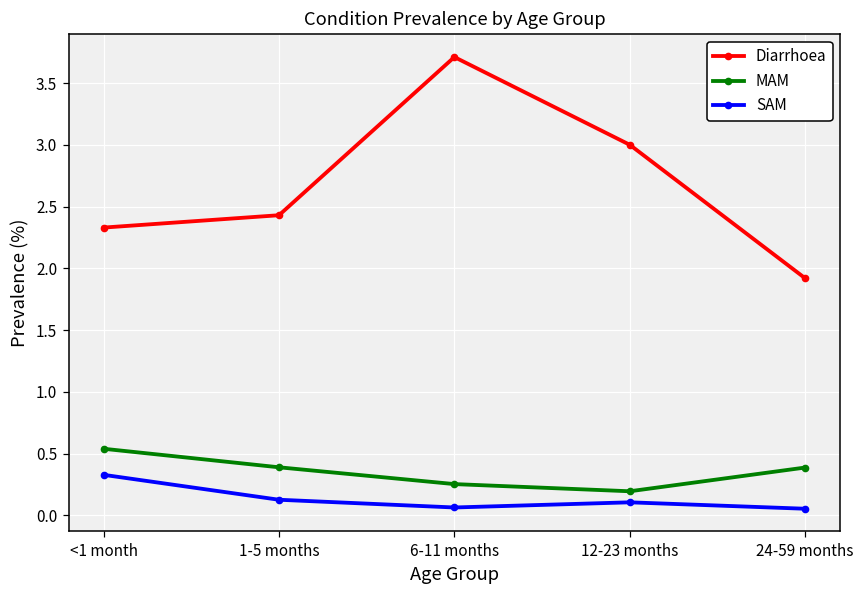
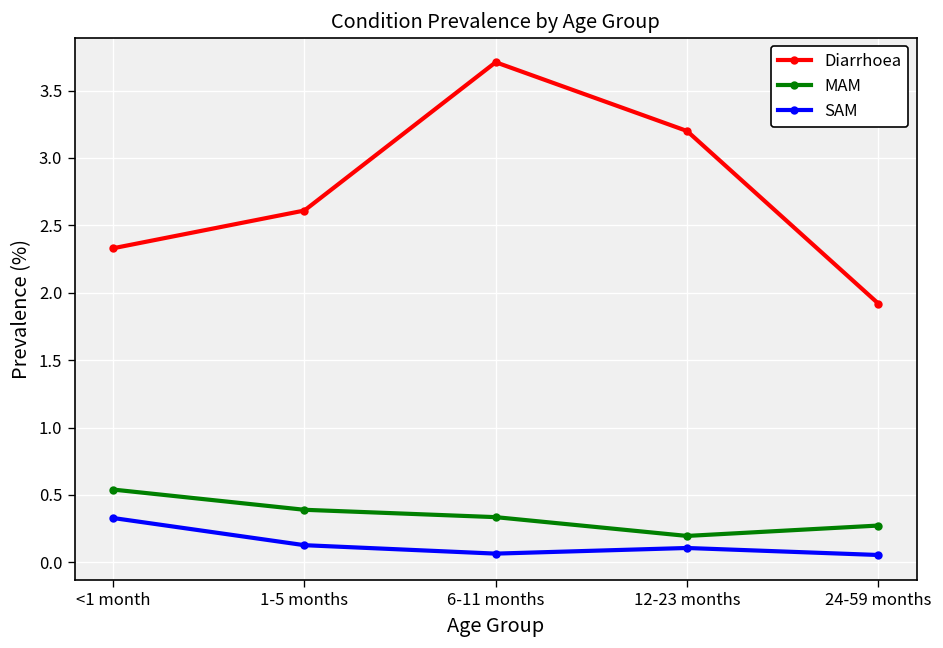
Diarrhoea, 1-5 months: 2.43 -> 2.61
MAM, 6-11 months: 0.25 -> 0.34
Diarrhoea, 12-23 months: 3.0 -> 3.2
MAM, 24-59 months: 0.39 -> 0.27
